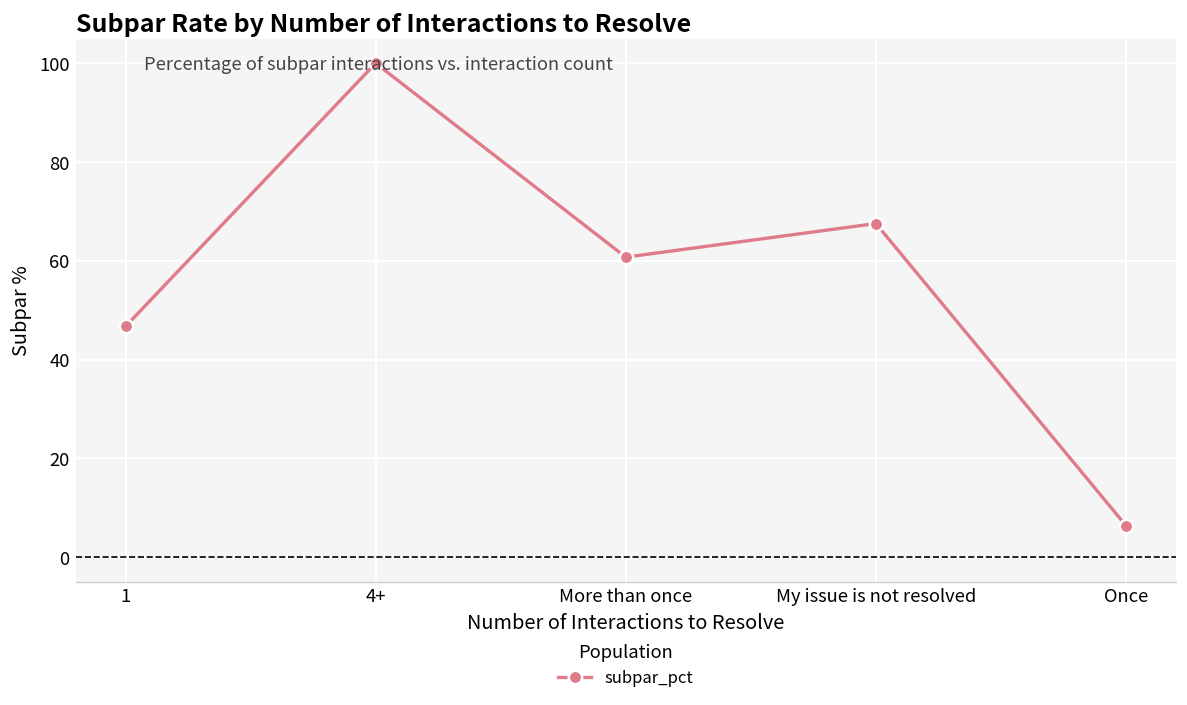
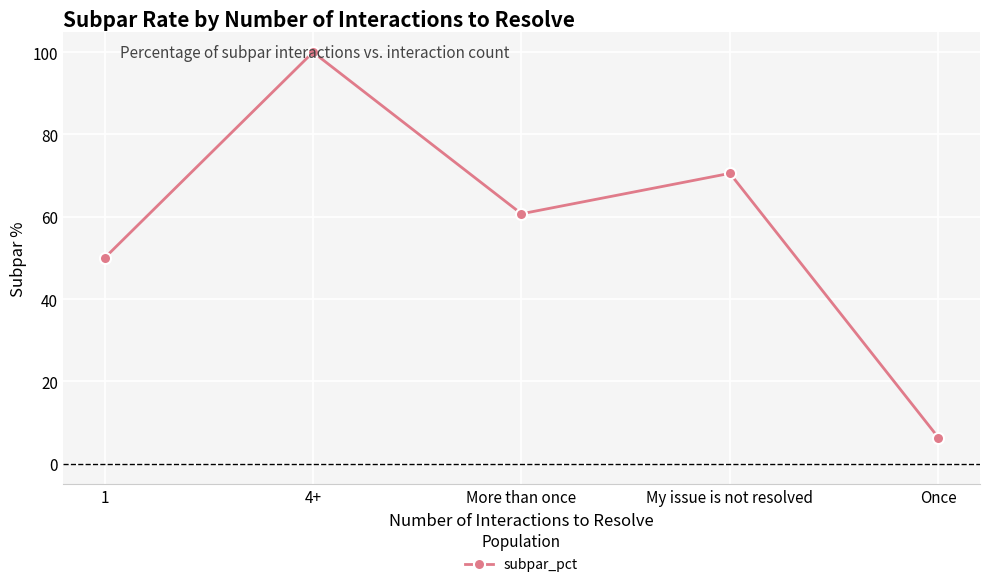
1: 47 -> 50
My issue is not resolved: 68 -> 71
